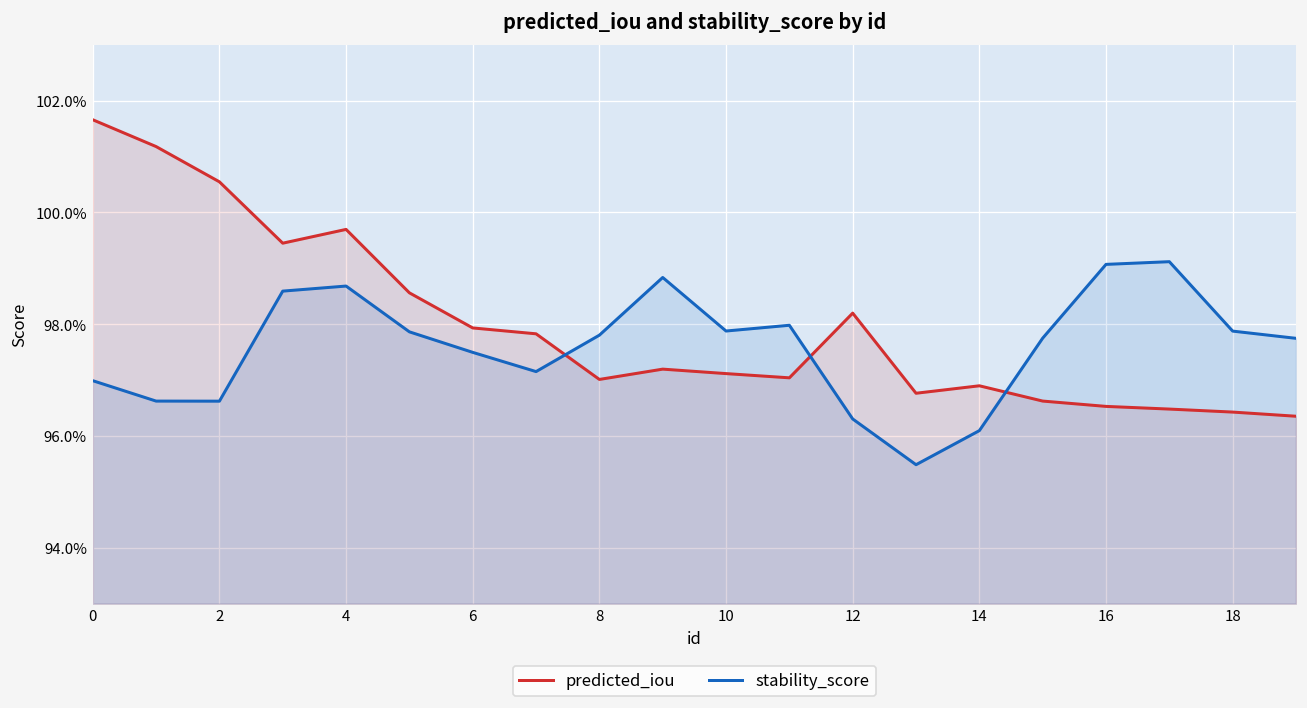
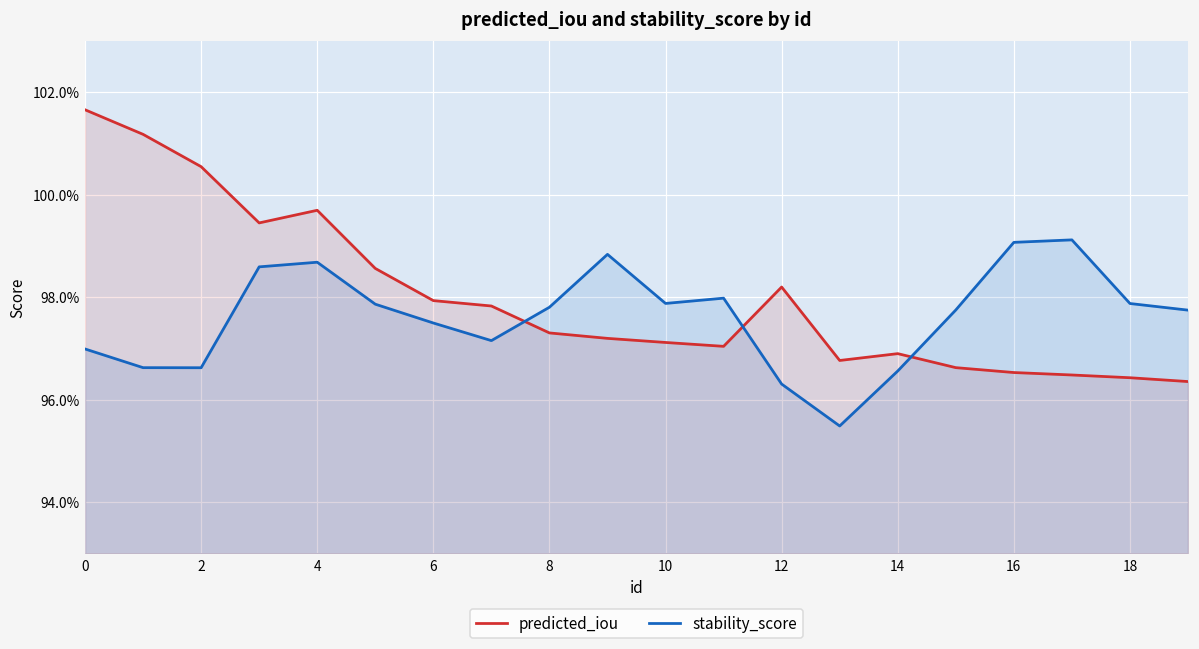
predicted_iou, 8: 97.0% -> 97.3%
stability_score, 14: 96.1% -> 96.6%
